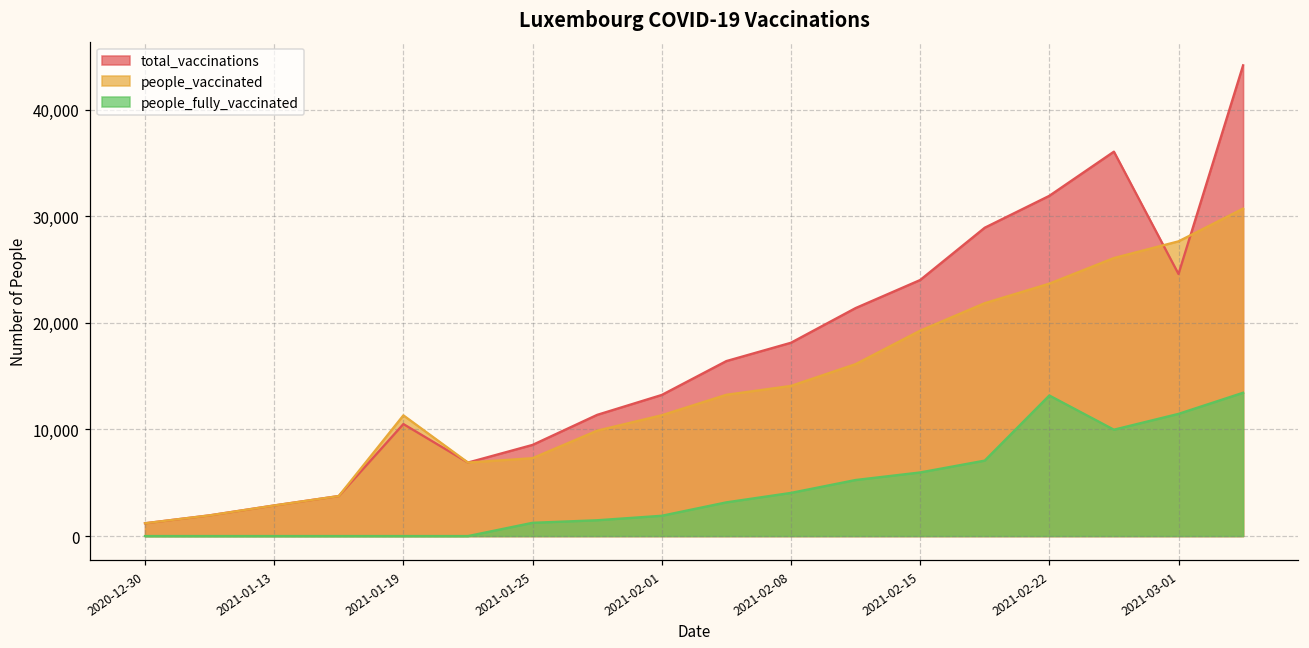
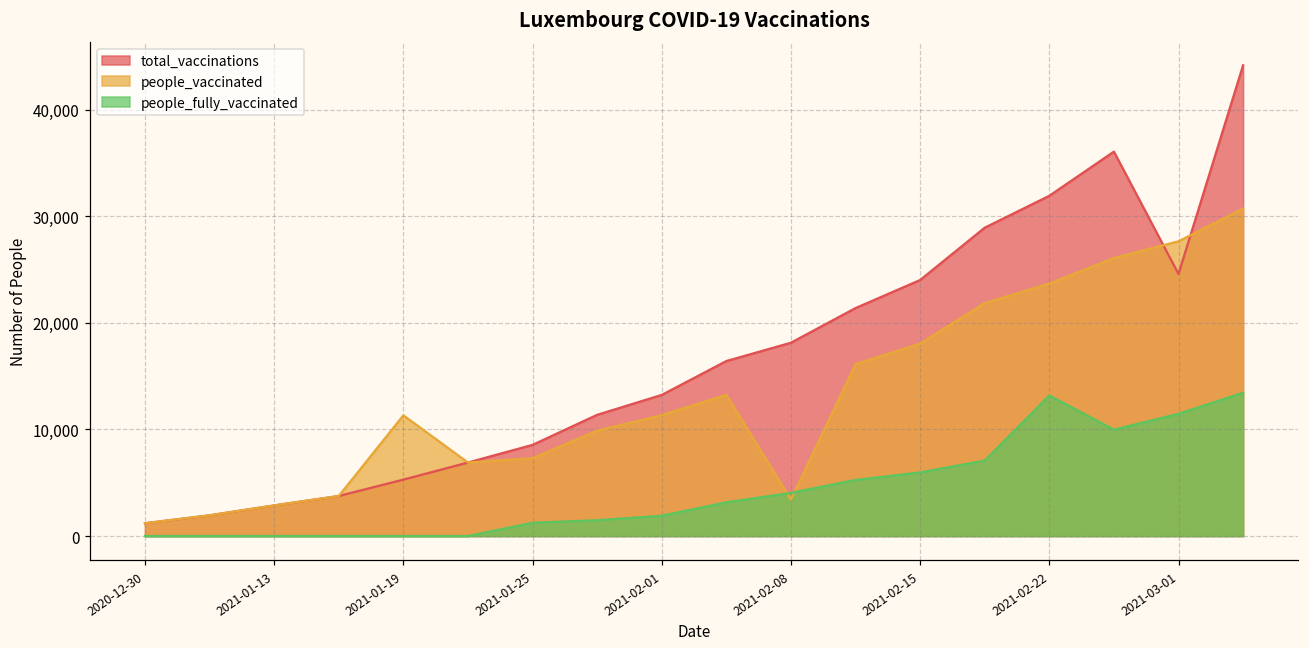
total_vaccinations, 2021-01-19: 11,000 -> 5,000
people_vaccinated, 2021-02-08: 14,000 -> 3,000
people_vaccinated, 2021-02-15: 19,000 -> 18,000
